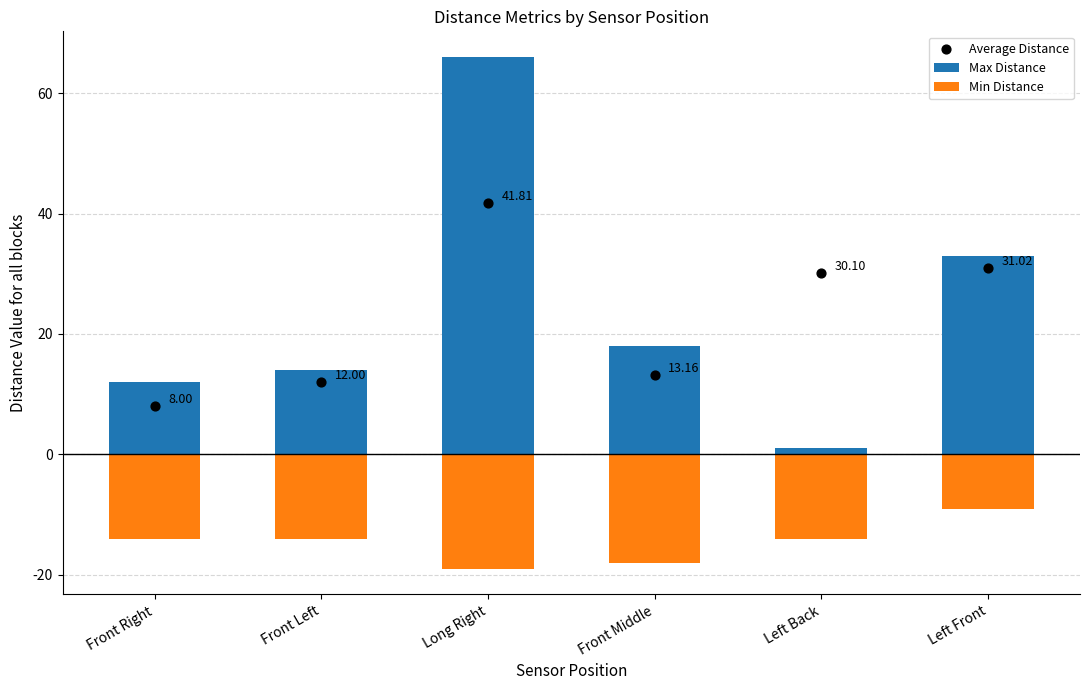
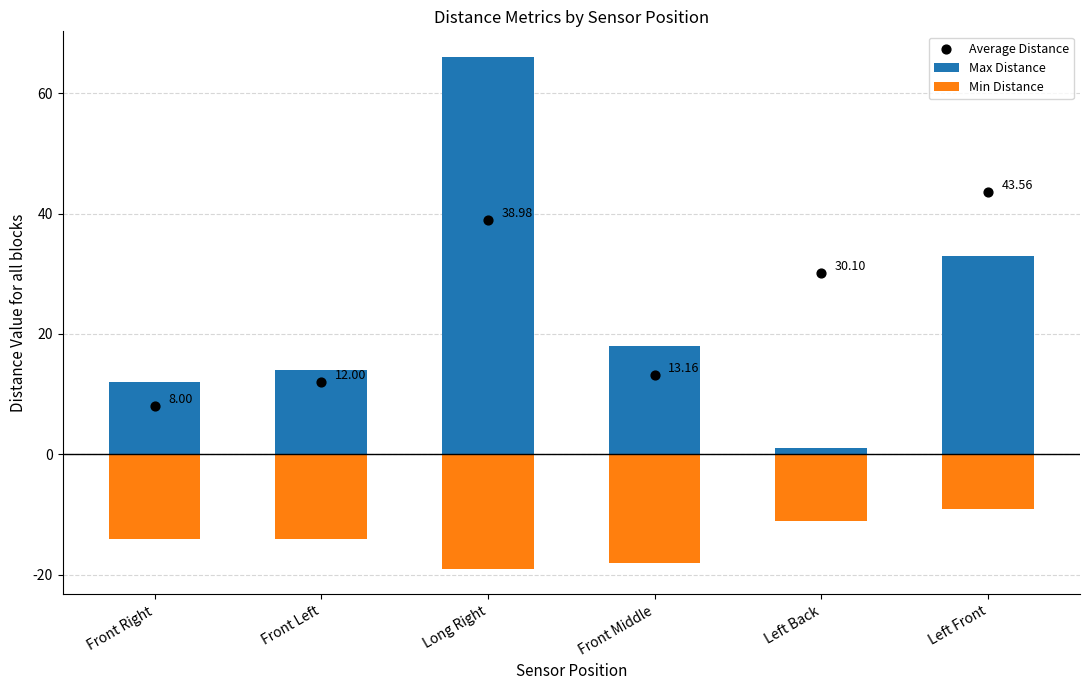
Average Distance, Long Right: 41.81 -> 38.98
Min Distance, Left Back: -14 -> -11
Average Distance, Left Front: 31.02 -> 43.56
